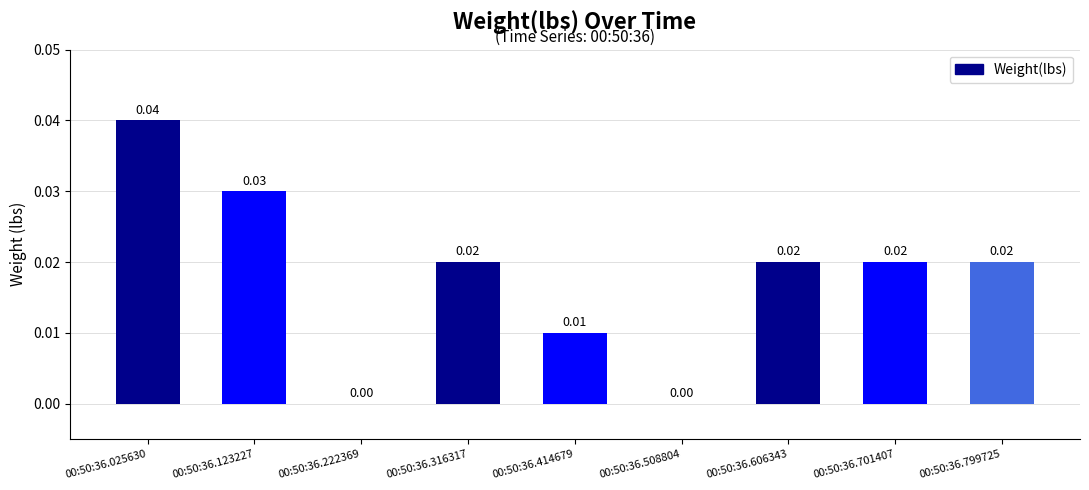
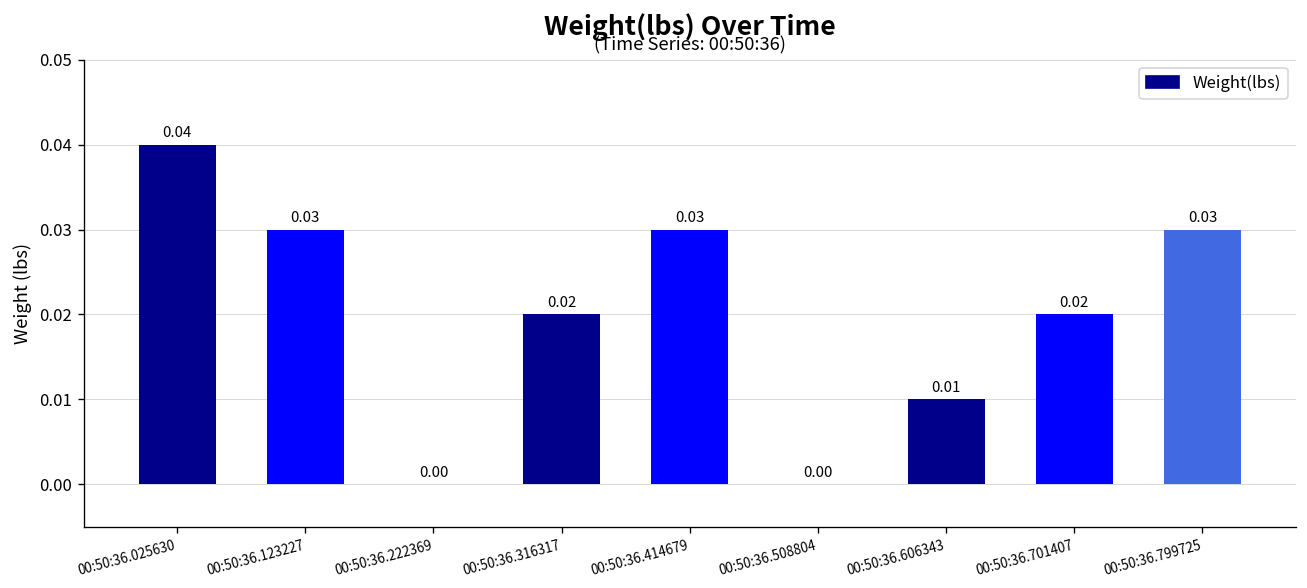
00:50:36.414679: 0.01 -> 0.03
00:50:36.606343: 0.02 -> 0.01
00:50:36.799725: 0.02 -> 0.03
